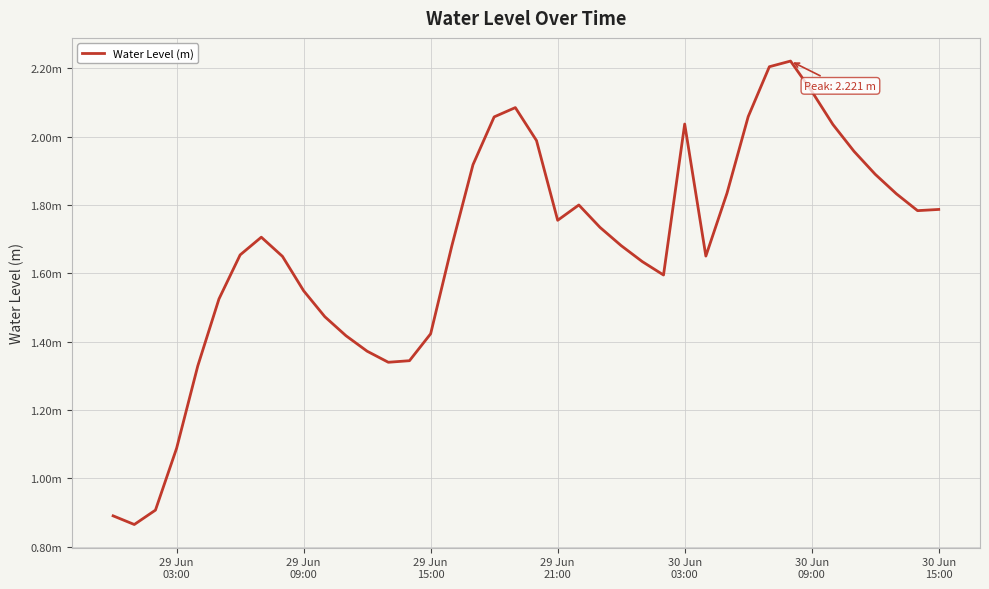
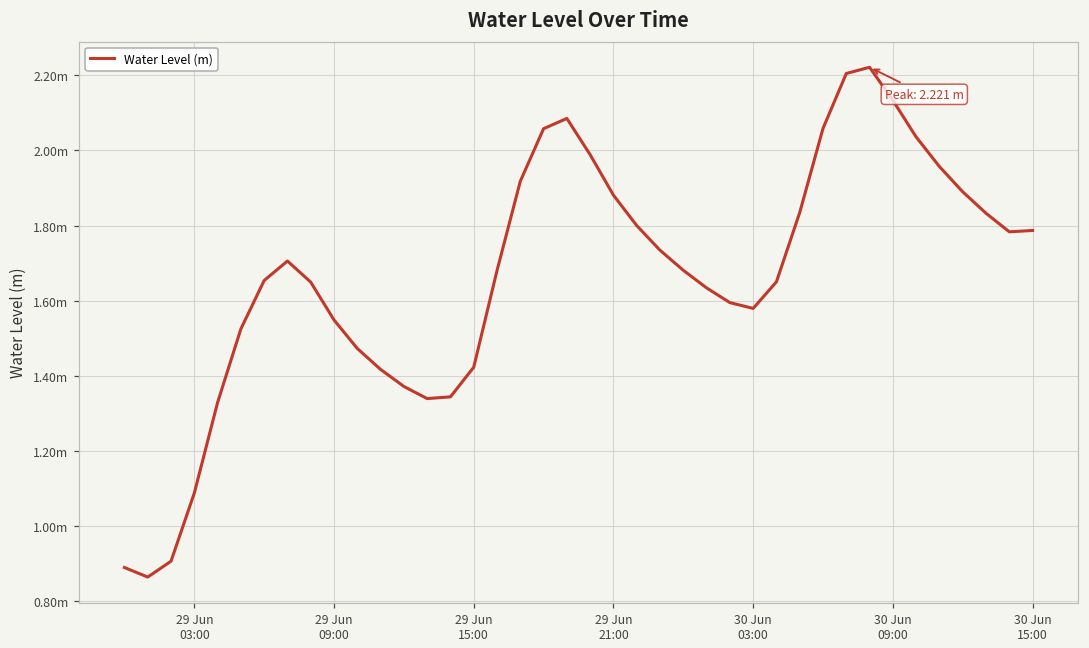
29 Jun 21:00: 1.75m -> 1.88m
30 Jun 03:00: 2.04m -> 1.58m
